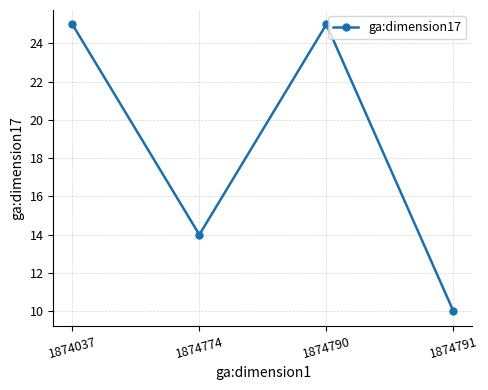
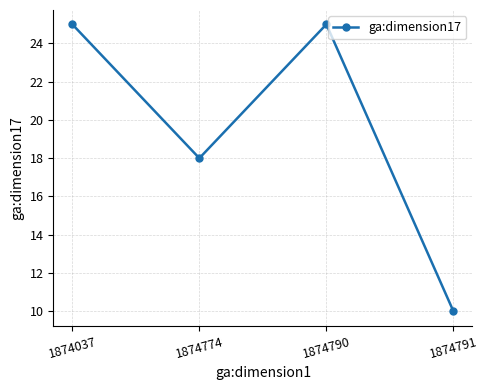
1874774: 14 -> 18
